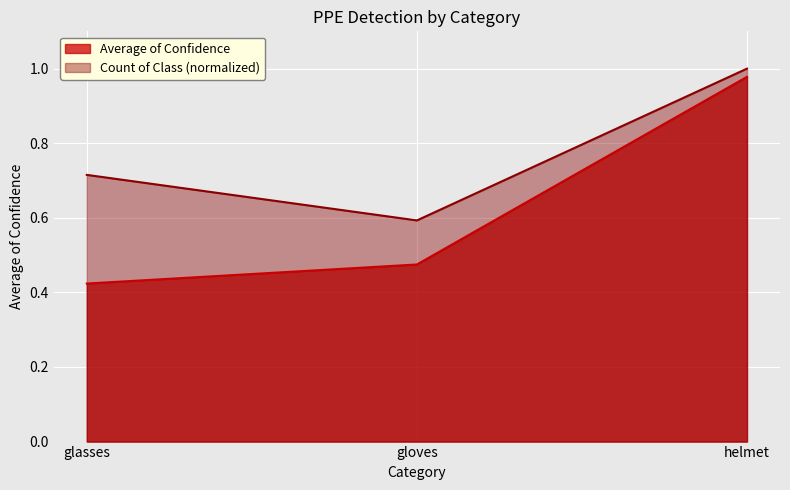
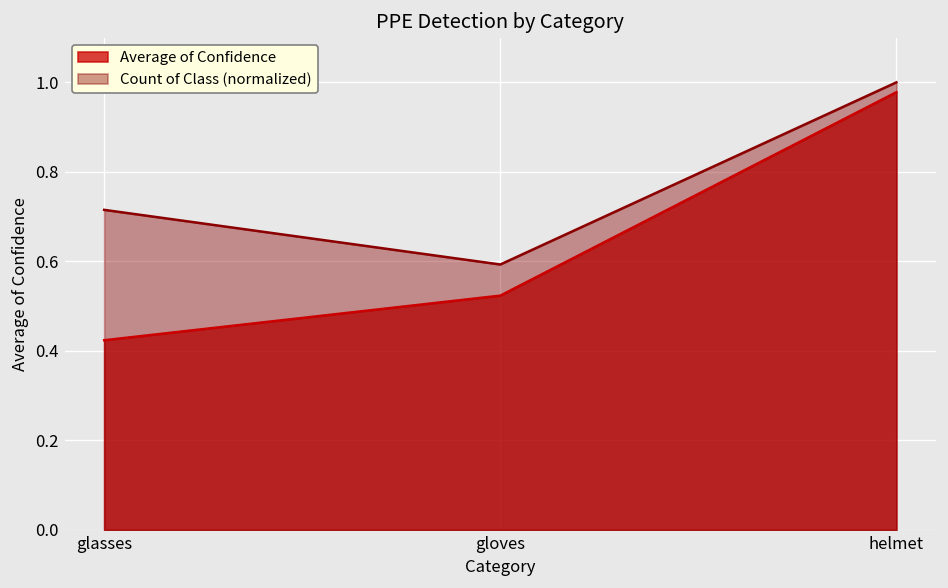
Average of Confidence, gloves: 0.47 -> 0.52
